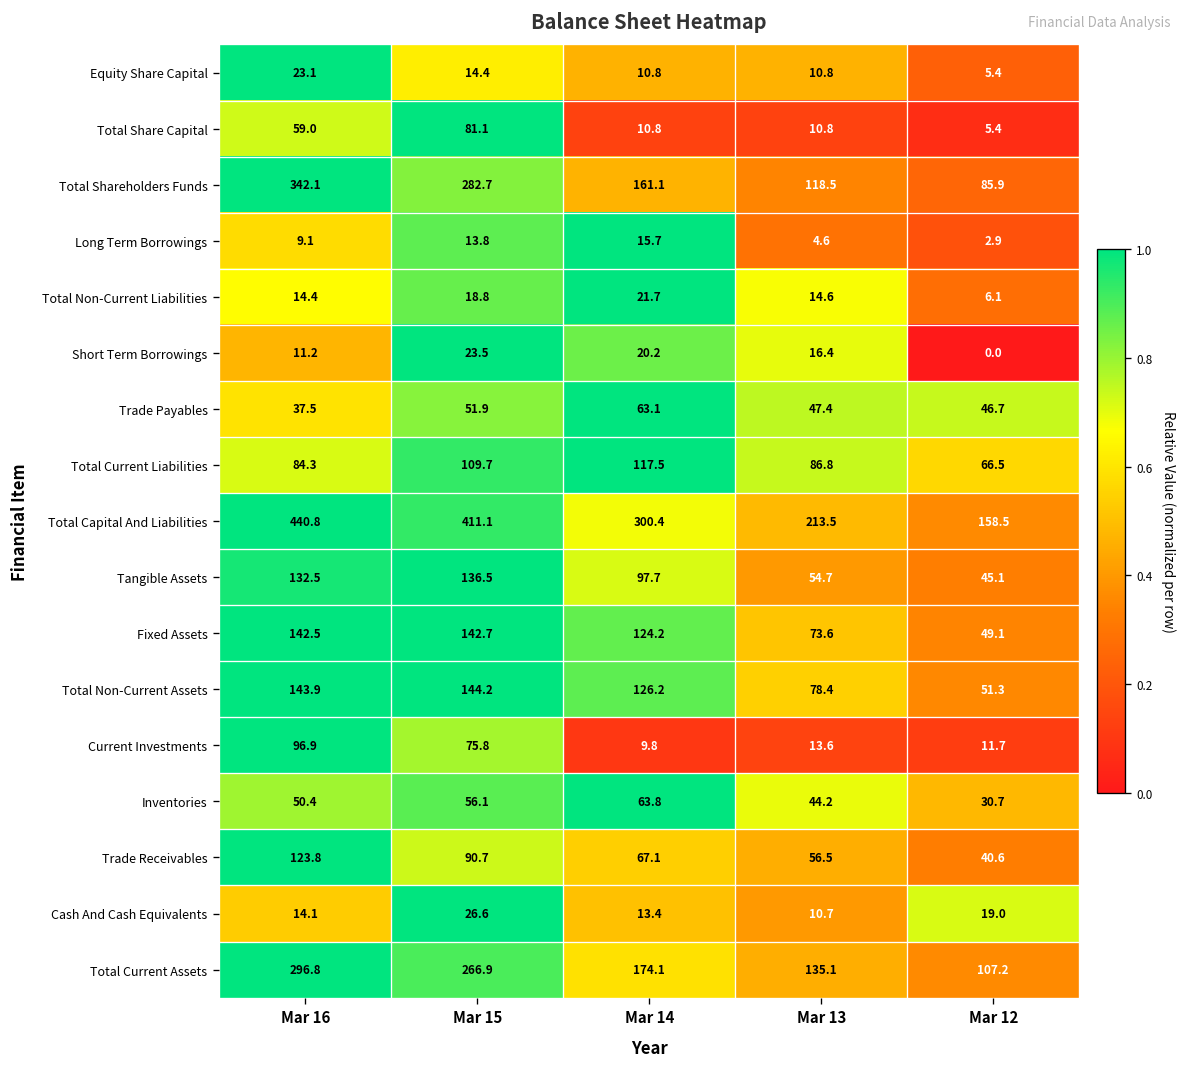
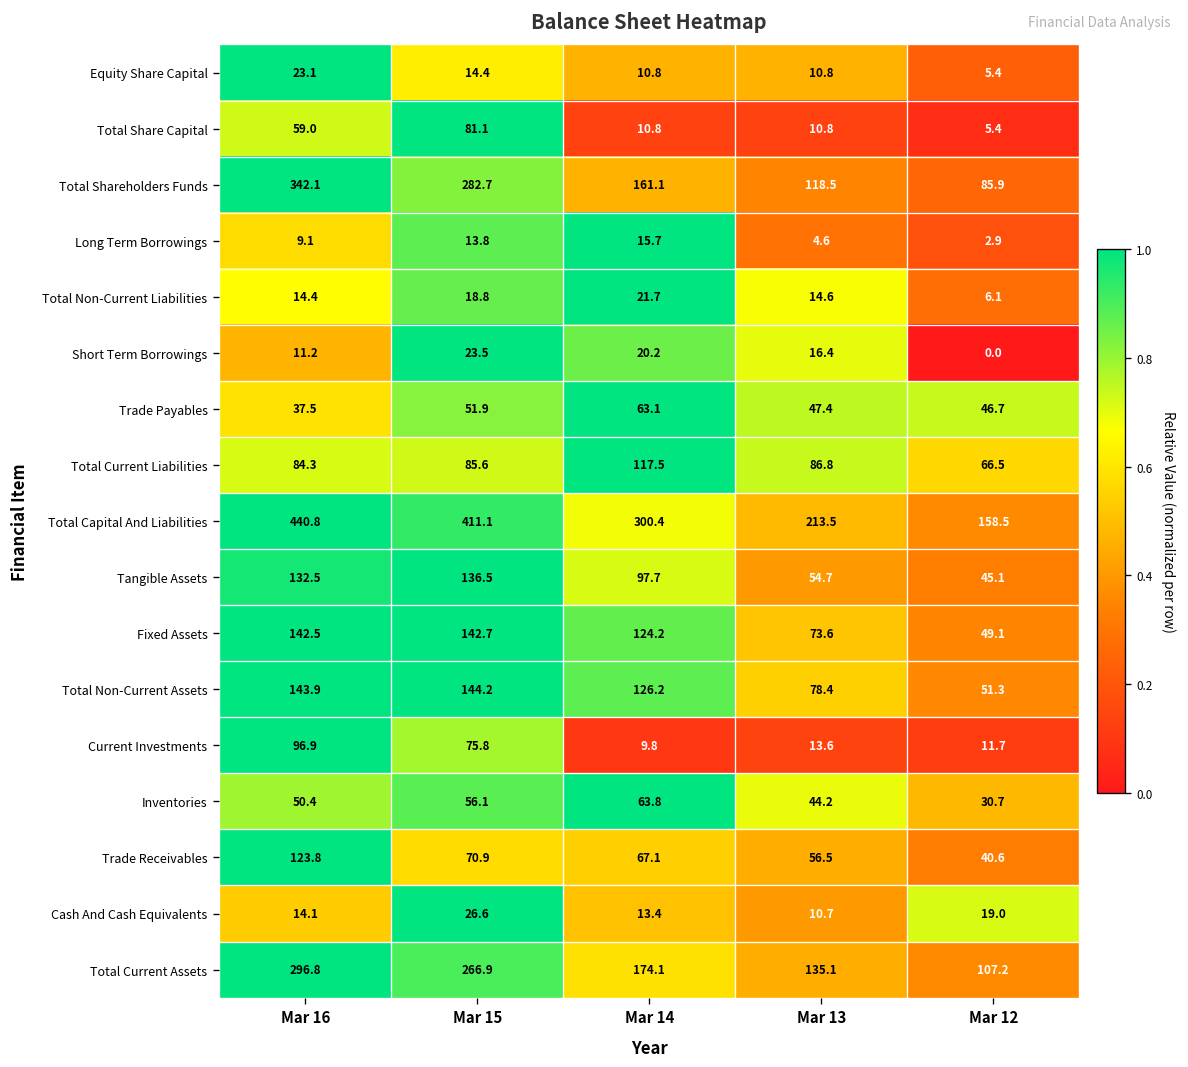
Total Current Liabilities, Mar 15: 109.7 -> 85.6
Trade Receivables, Mar 15: 90.7 -> 70.9
